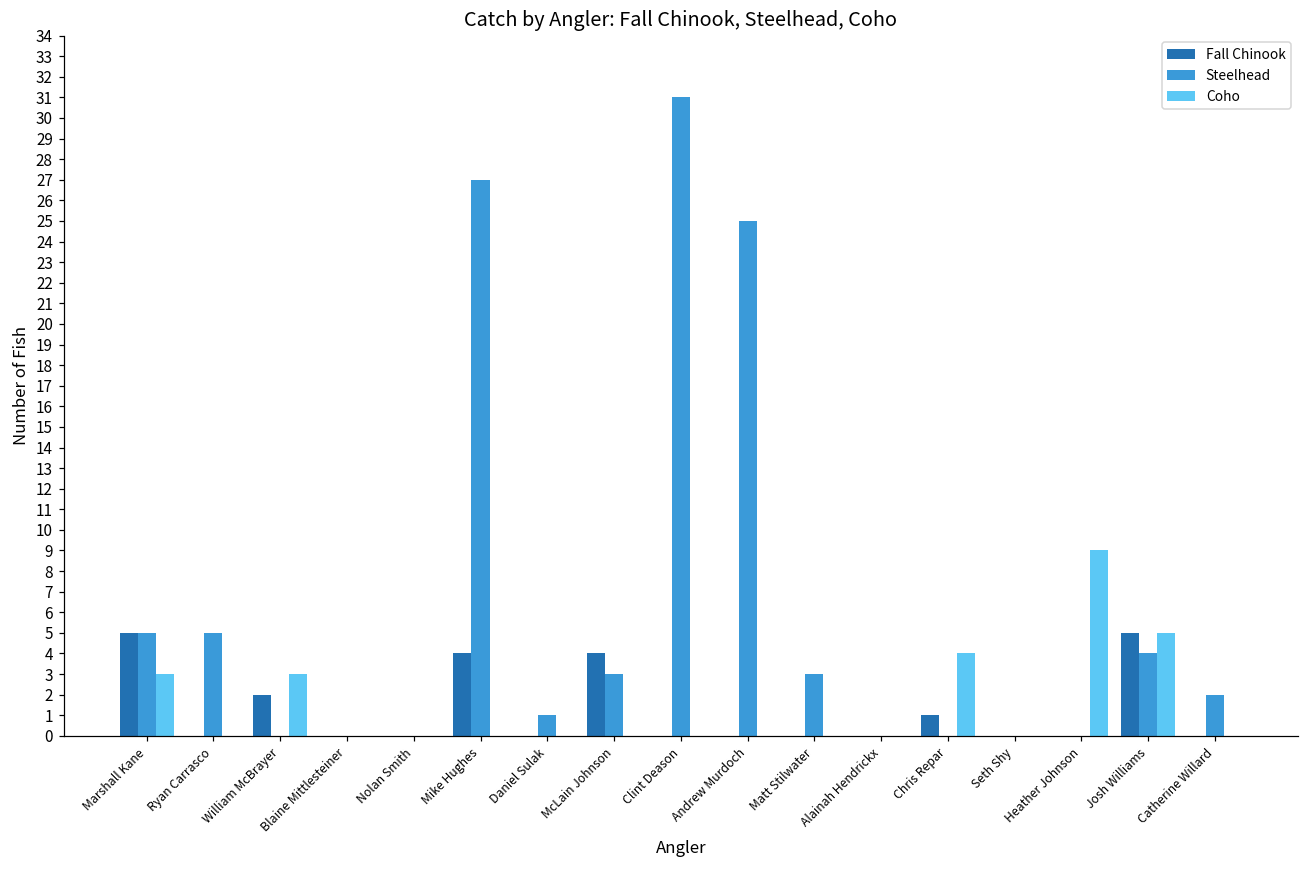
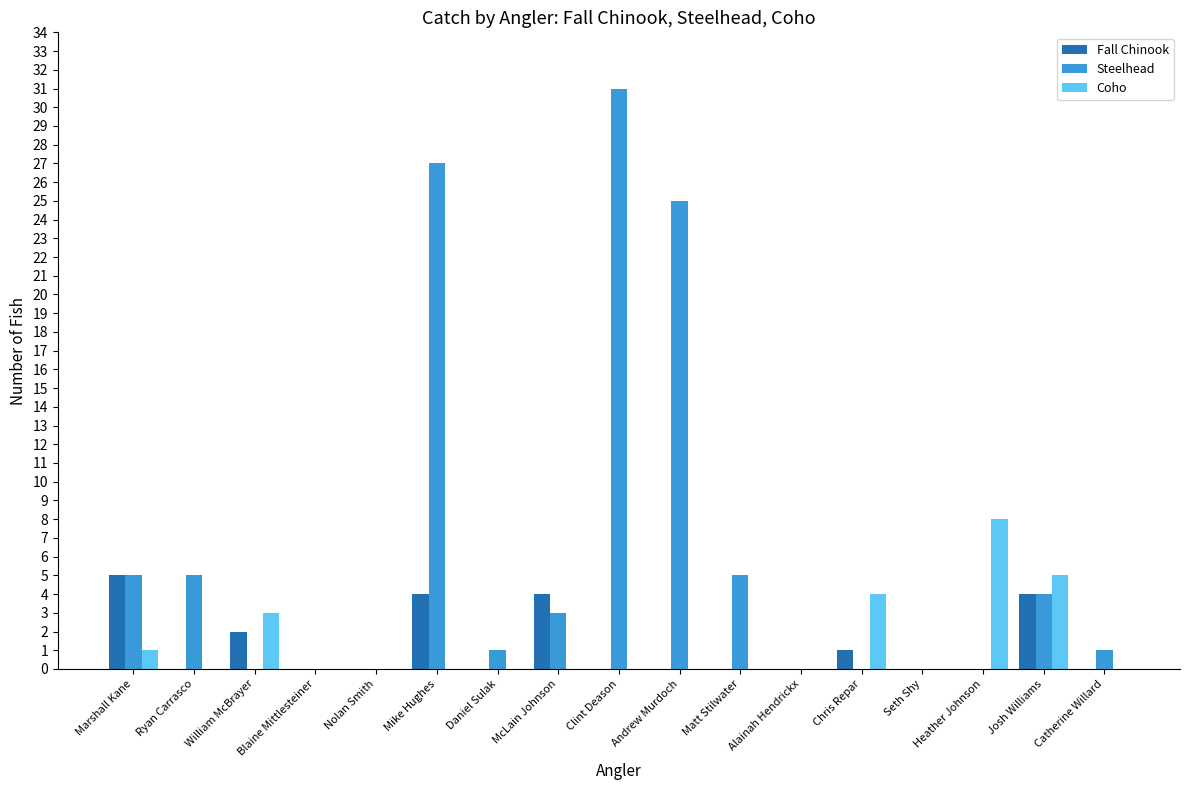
Coho, Marshall Kane: 3 -> 1
Steelhead, Matt Stilwater: 3 -> 5
Coho, Heather Johnson: 9 -> 8
Fall Chinook, Josh Williams: 5 -> 4
Steelhead, Catherine Willard: 2 -> 1
